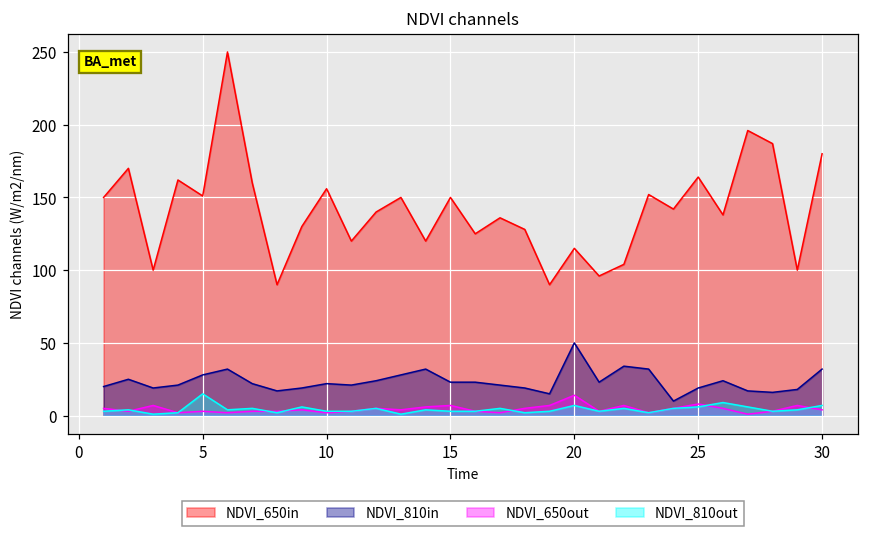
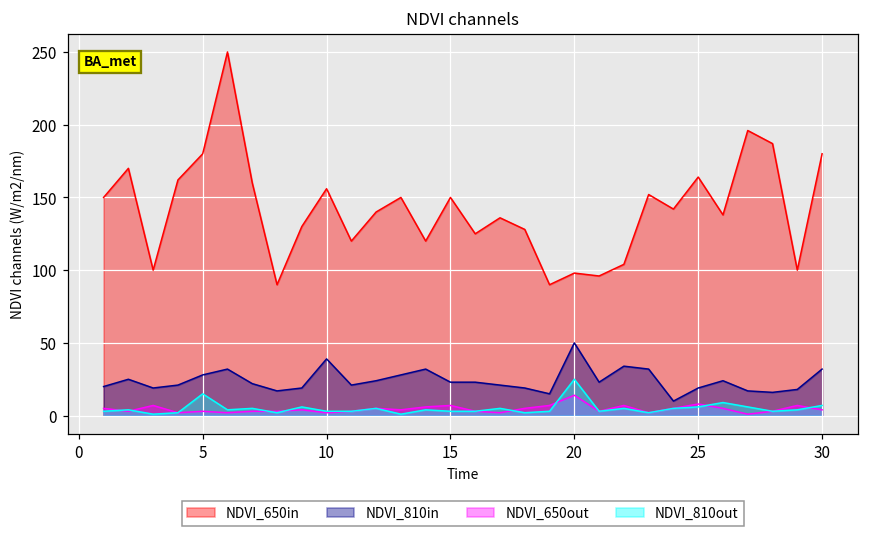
NDVI_650in, 5: 151 -> 180
NDVI_810in, 10: 22 -> 39
NDVI_650in, 20: 115 -> 98
NDVI_810out, 20: 7 -> 25
